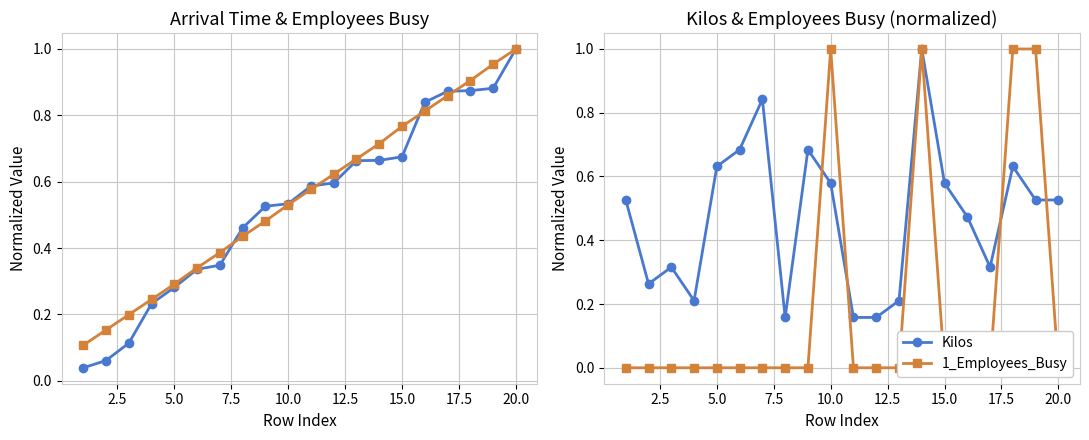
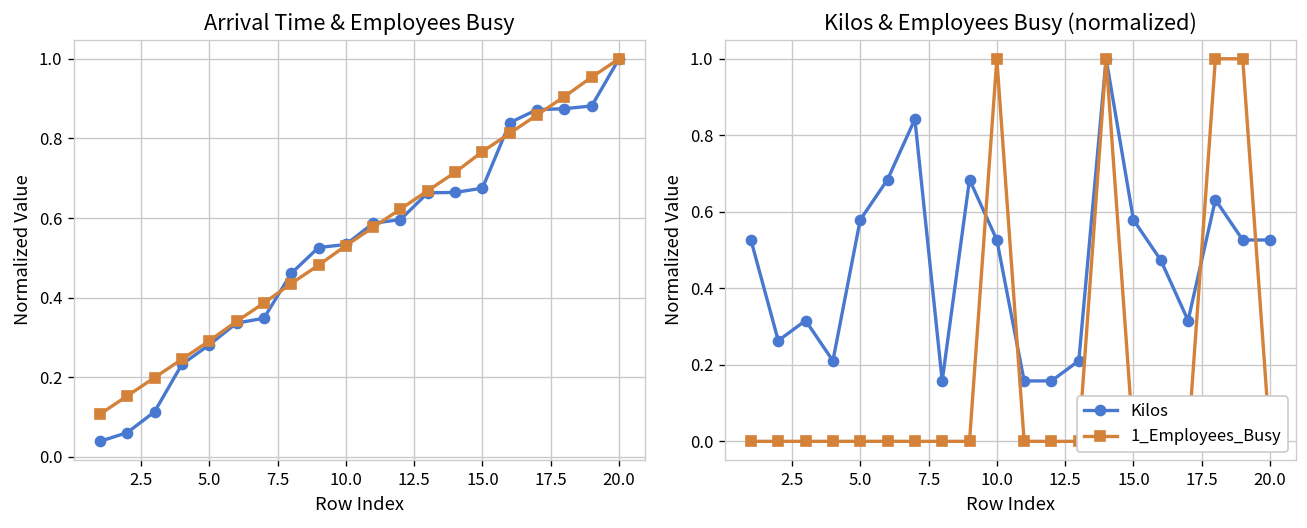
Kilos & Employees Busy (normalized), Kilos, 5.0: 0.63 -> 0.58
Kilos & Employees Busy (normalized), Kilos, 10.0: 0.58 -> 0.53
